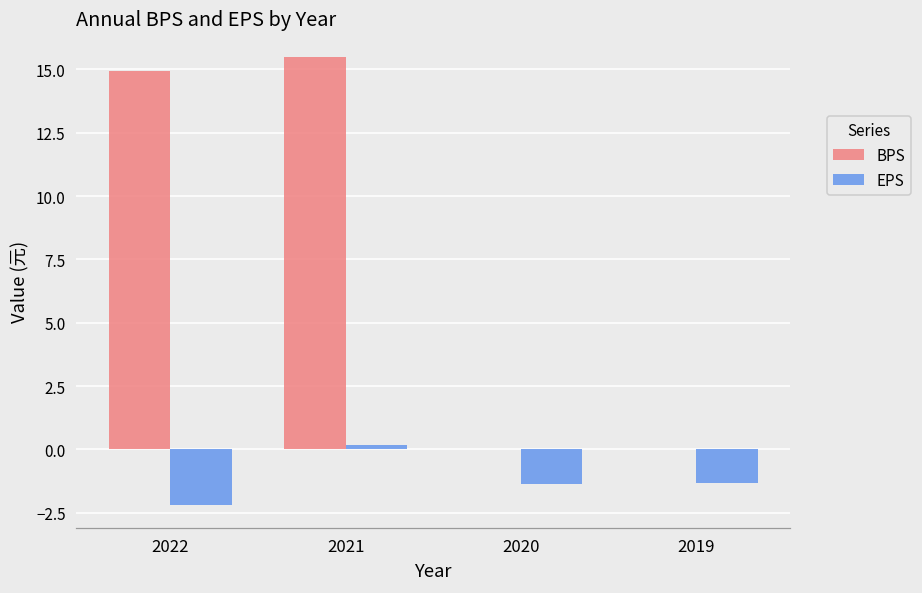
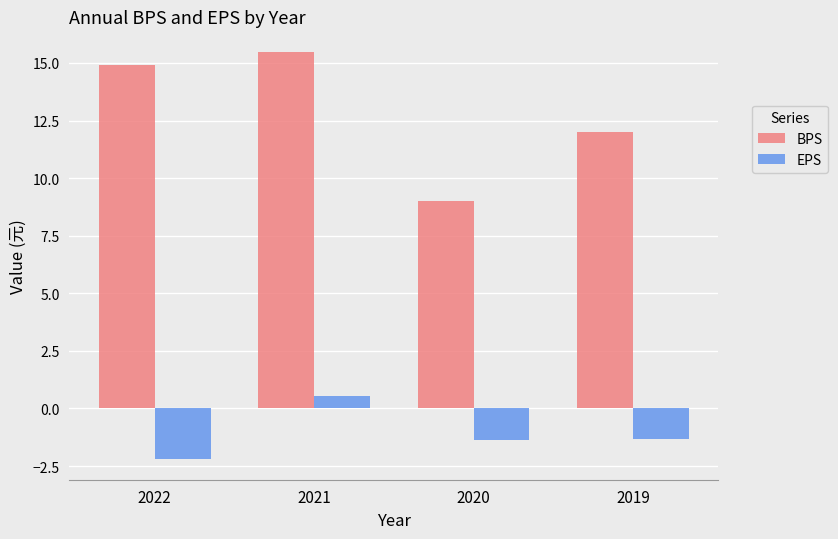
EPS, 2021: 0.2 -> 0.5
BPS, 2020: 0 -> 9
BPS, 2019: 0 -> 12
